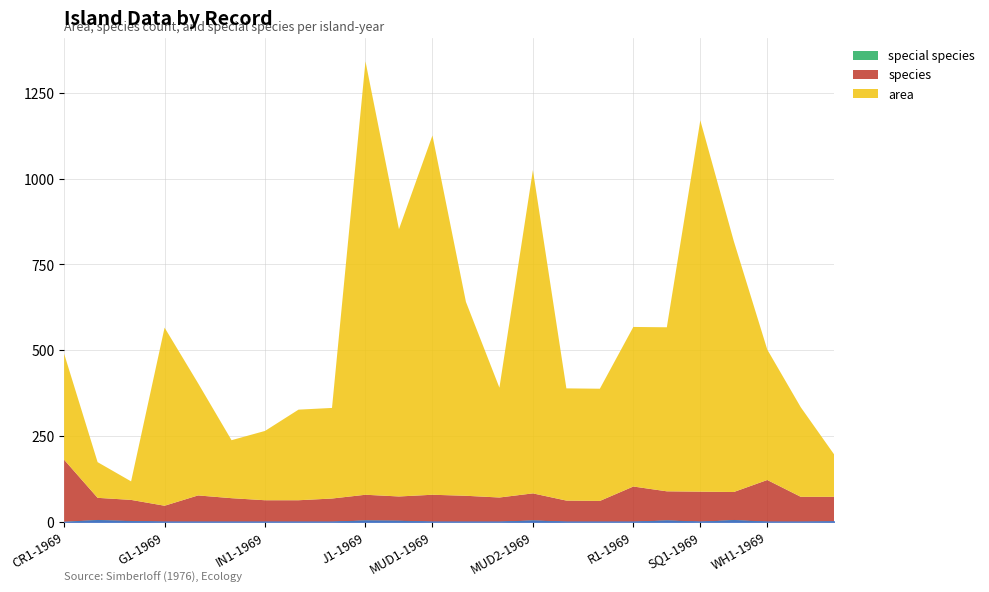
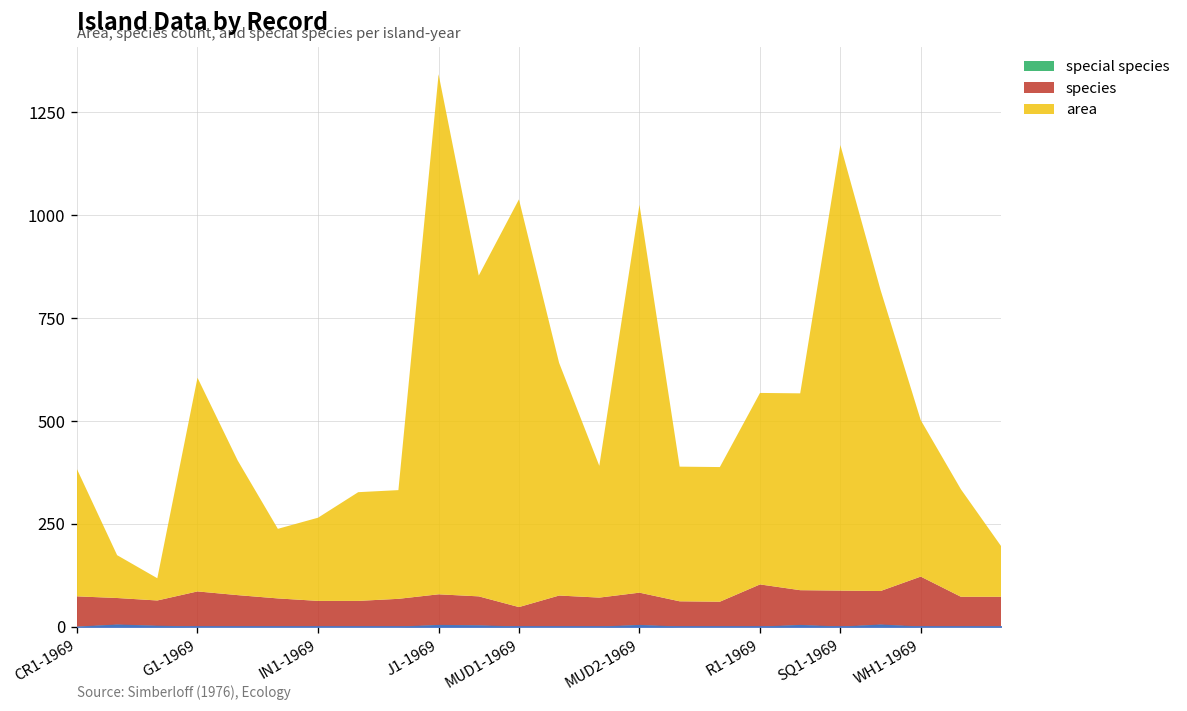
species, CR1-1969: 180 -> 70
species, G1-1969: 50 -> 90
species, MUD1-1969: 80 -> 50
area, MUD1-1969: 1050 -> 990
